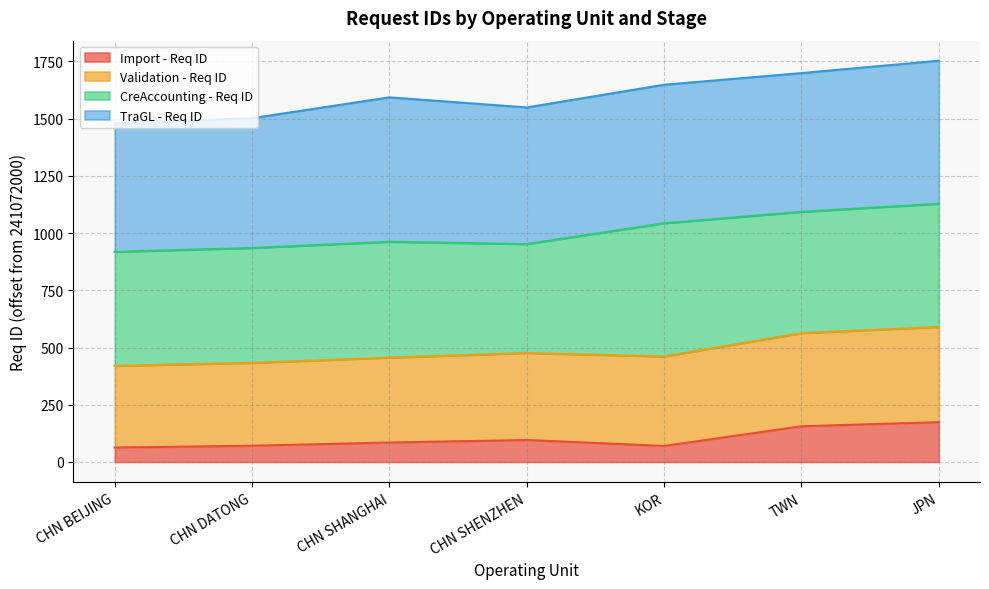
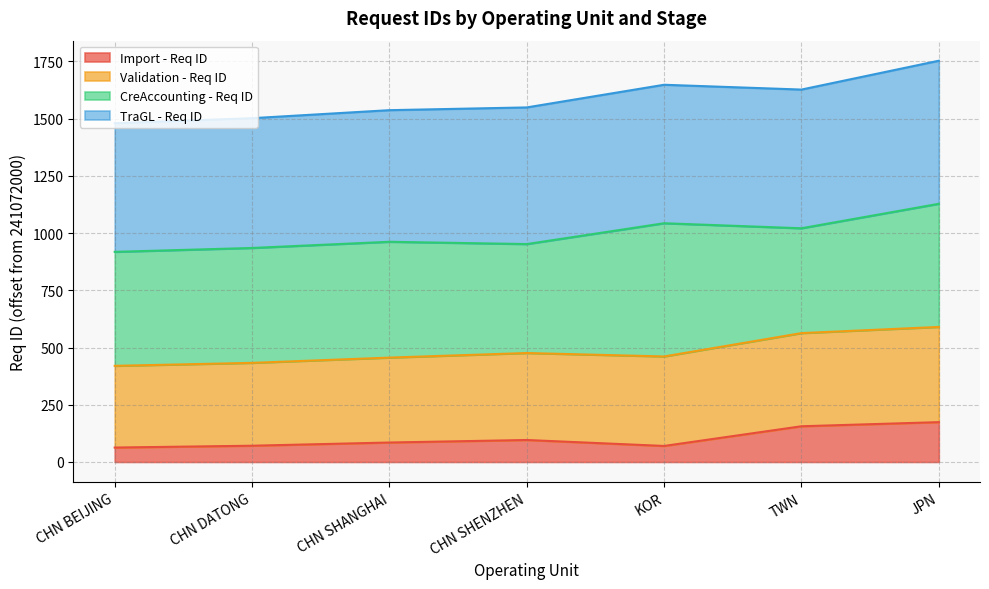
TraGL - Req ID, CHN SHANGHAI: 630 -> 580
CreAccounting - Req ID, TWN: 530 -> 460
